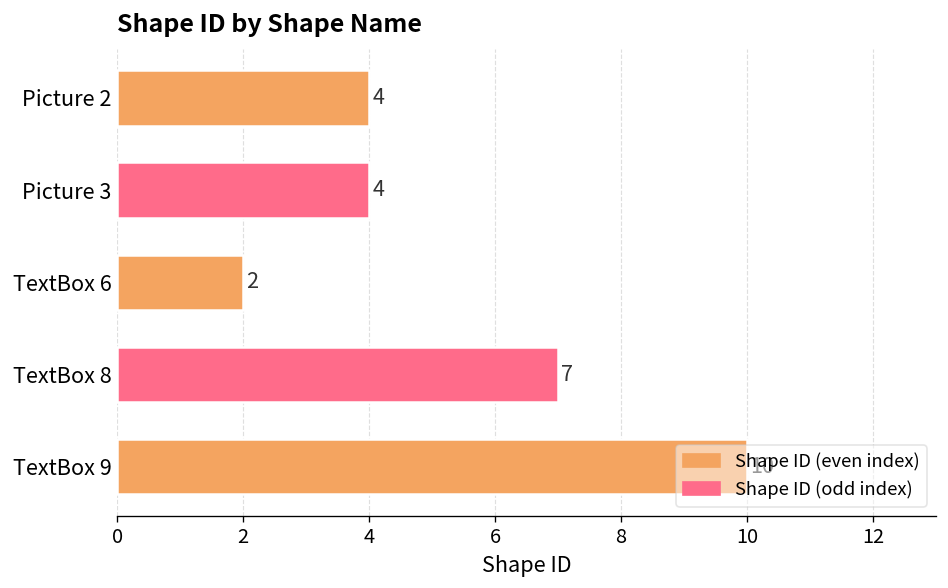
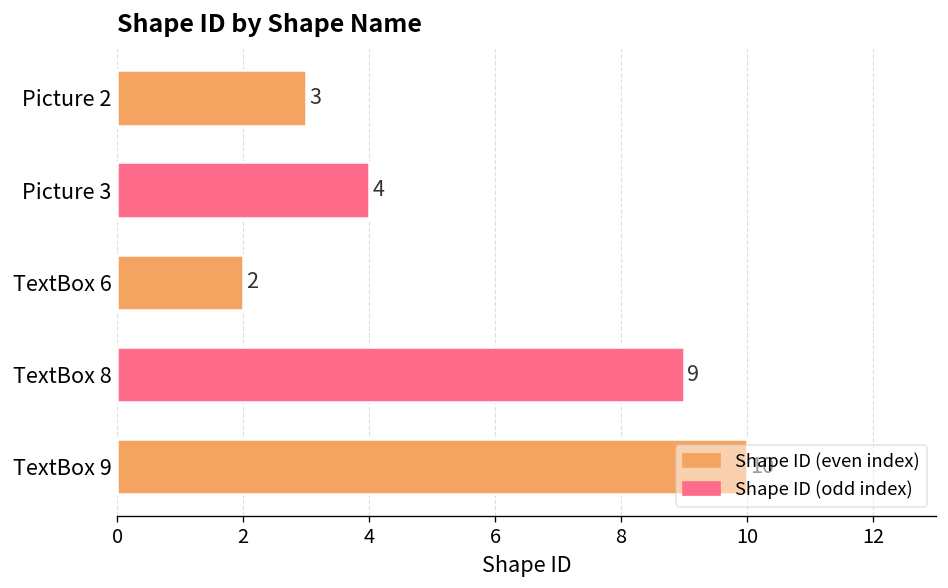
Picture 2: 4 -> 3
TextBox 8: 7 -> 9
